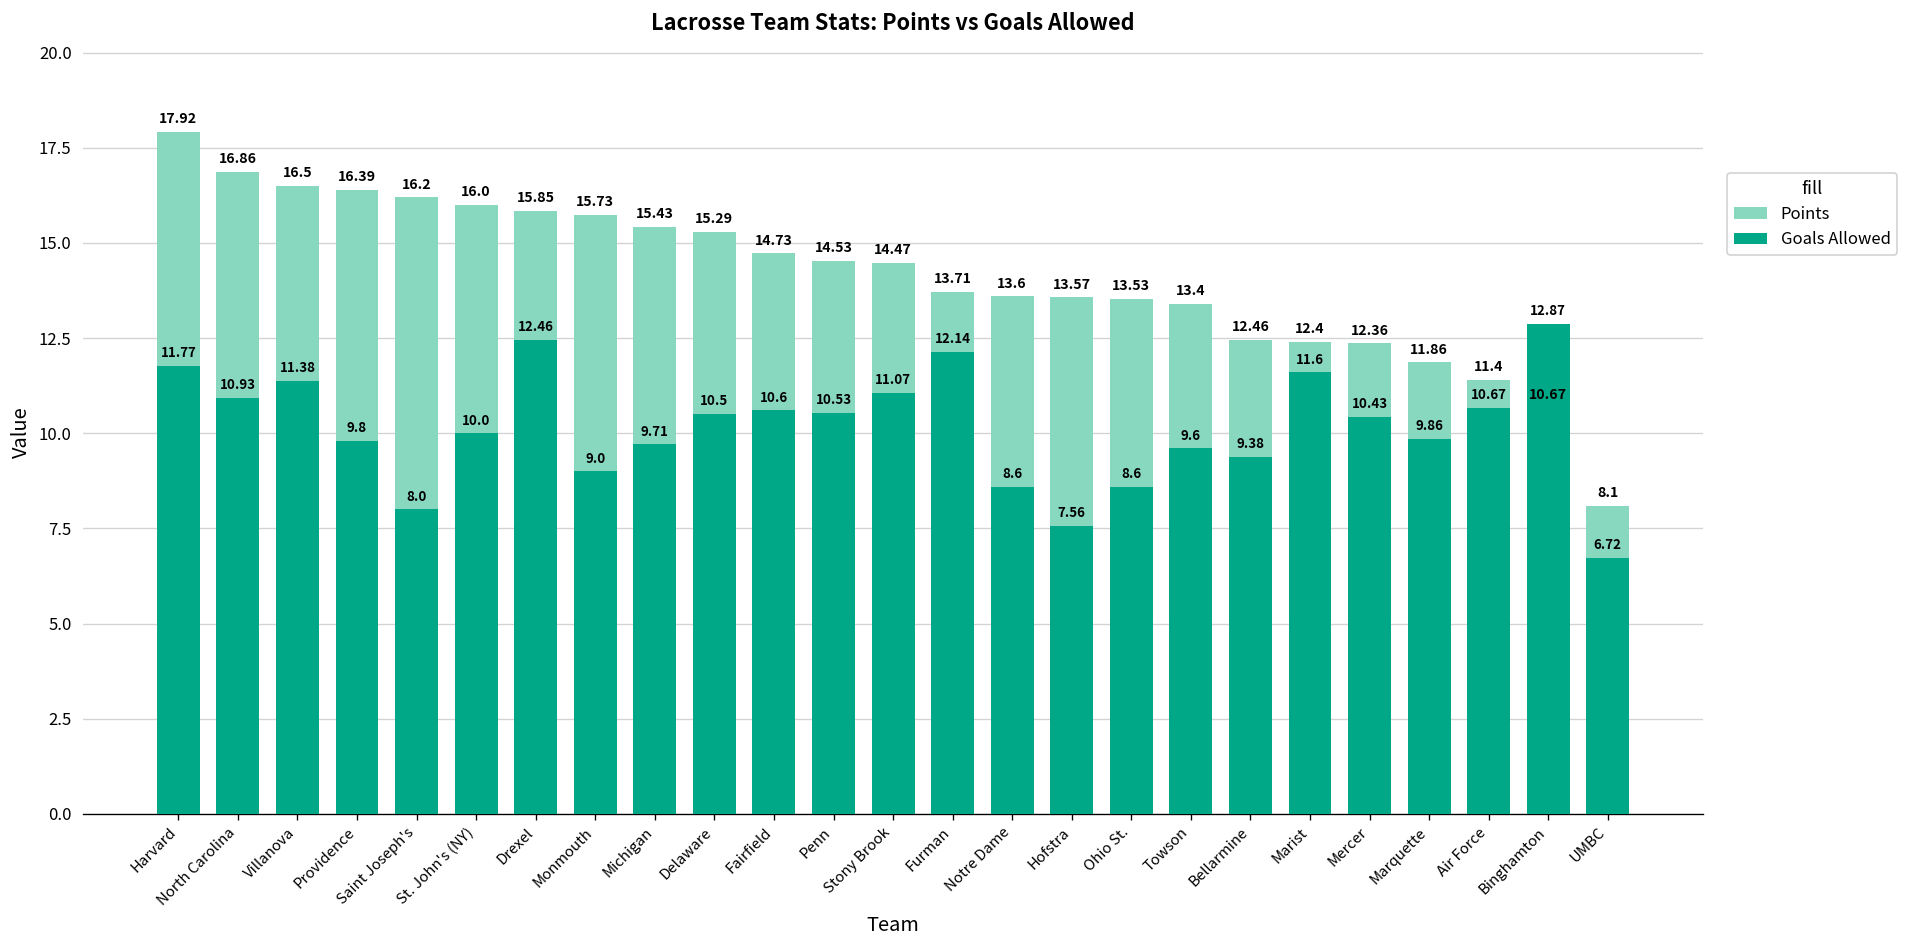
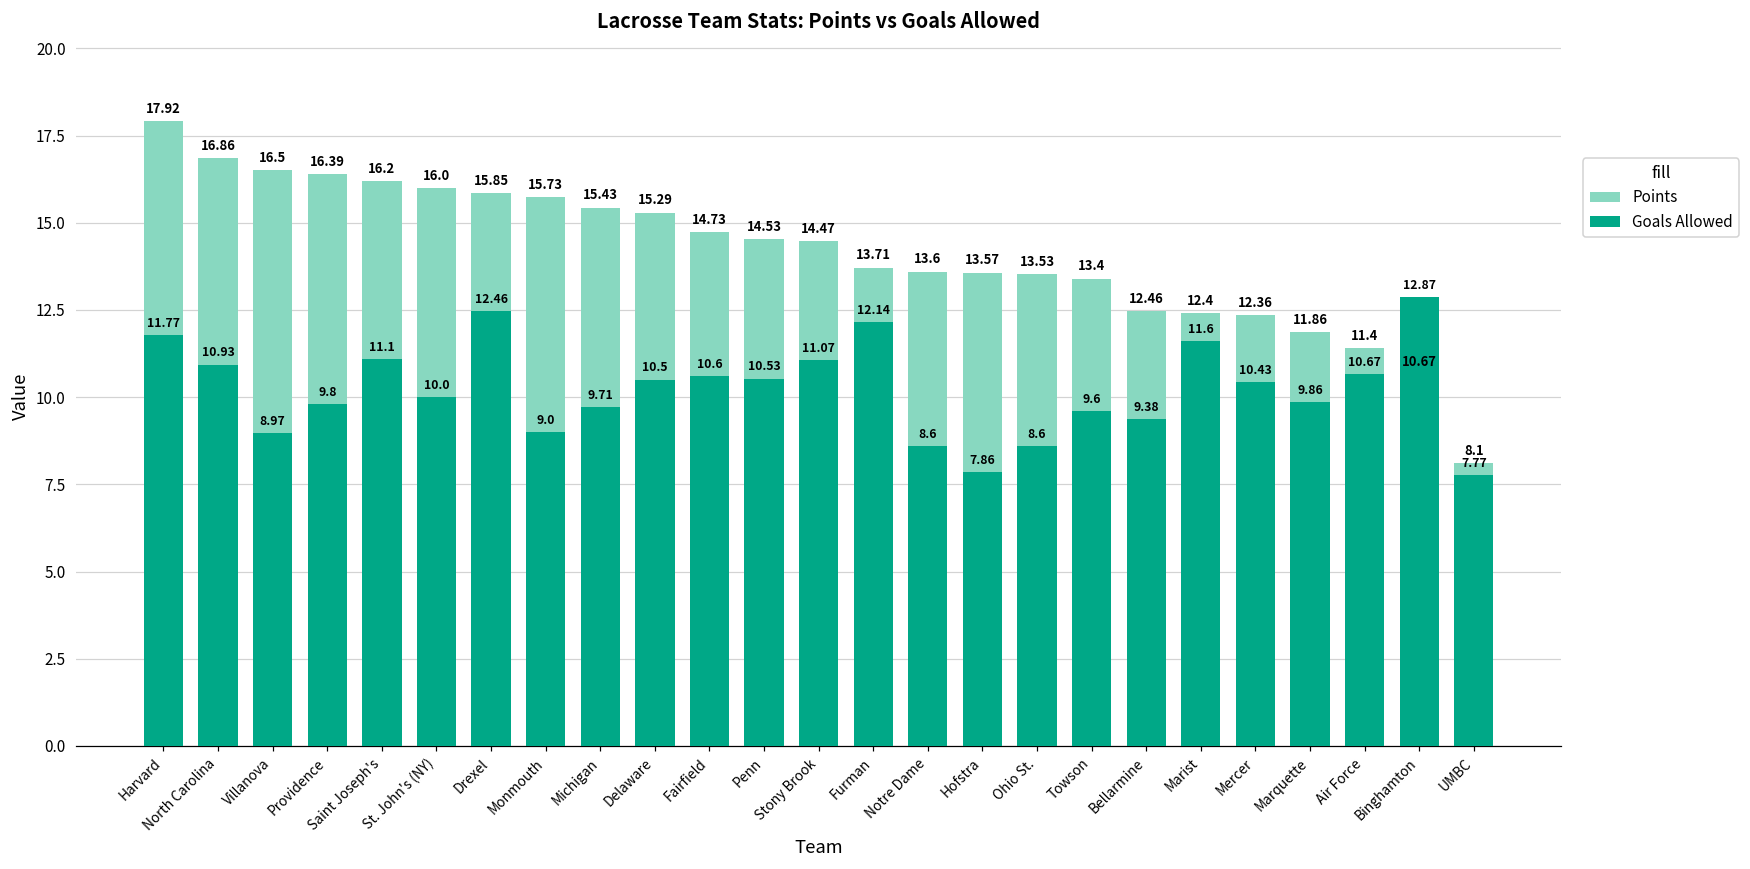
Goals Allowed, Villanova: 11.38 -> 8.97
Goals Allowed, Saint Joseph's: 8.0 -> 11.1
Goals Allowed, Hofstra: 7.56 -> 7.86
Goals Allowed, UMBC: 6.72 -> 7.77
